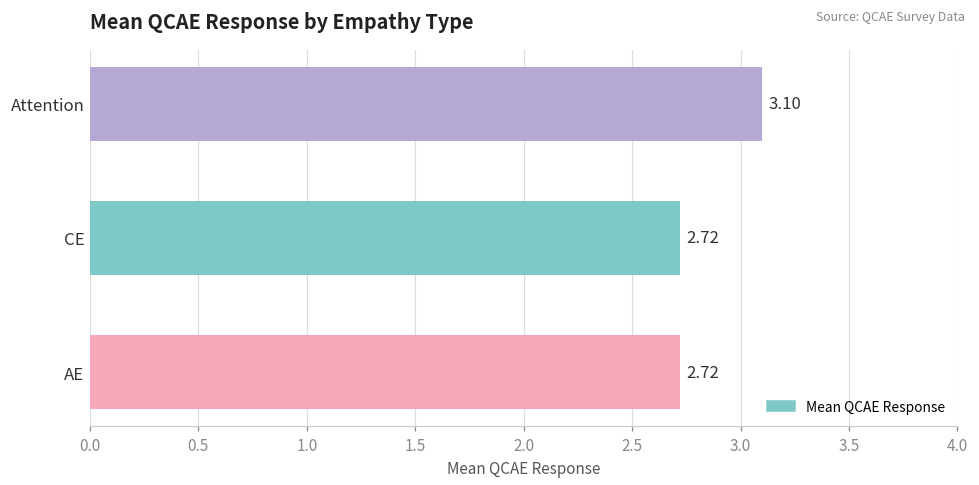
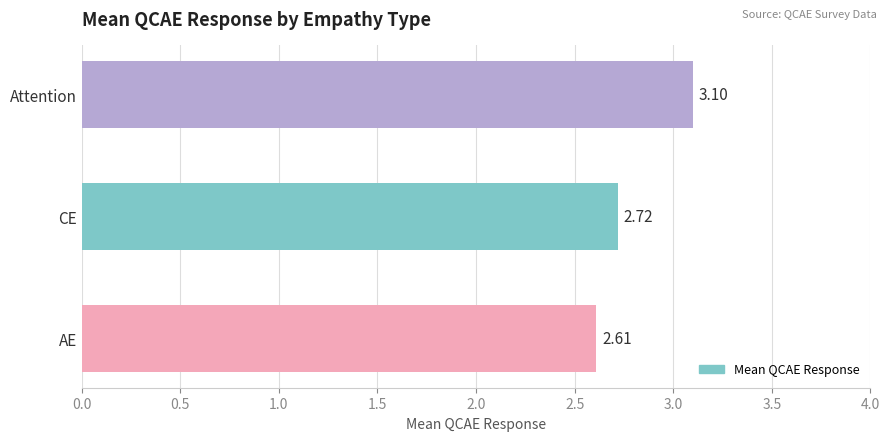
AE: 2.72 -> 2.61
